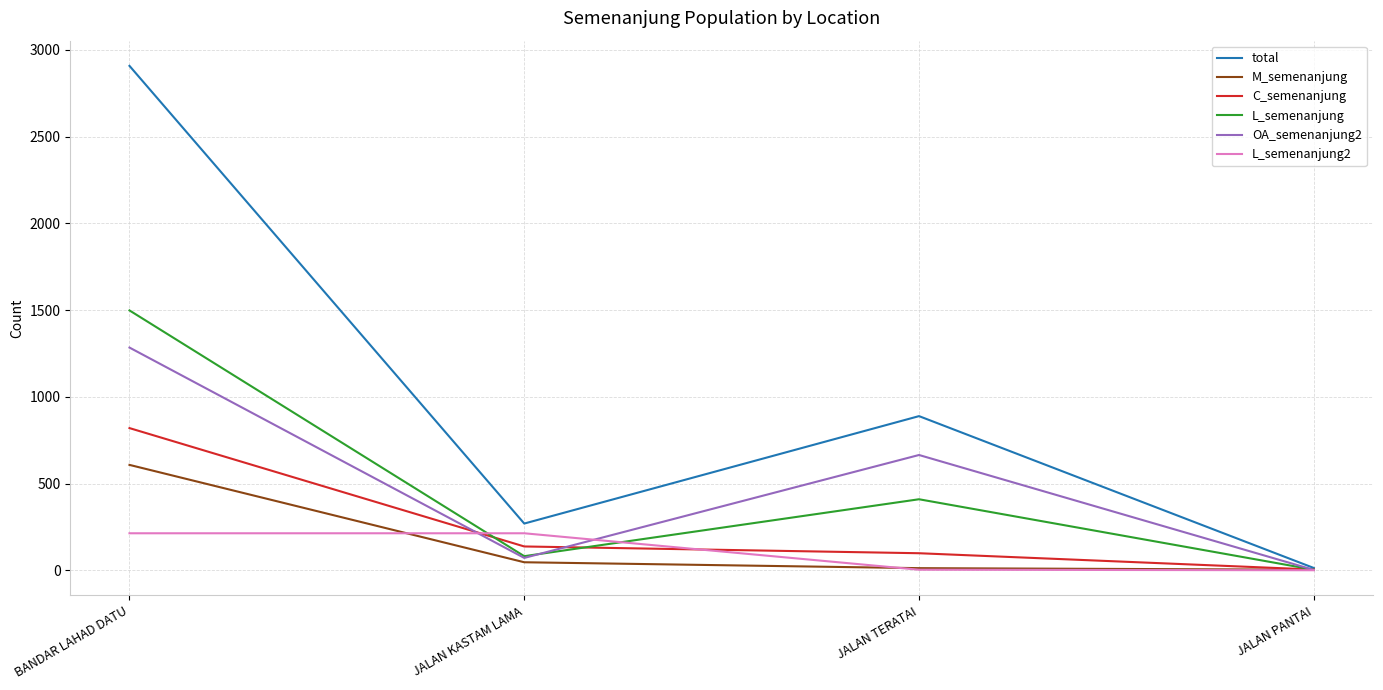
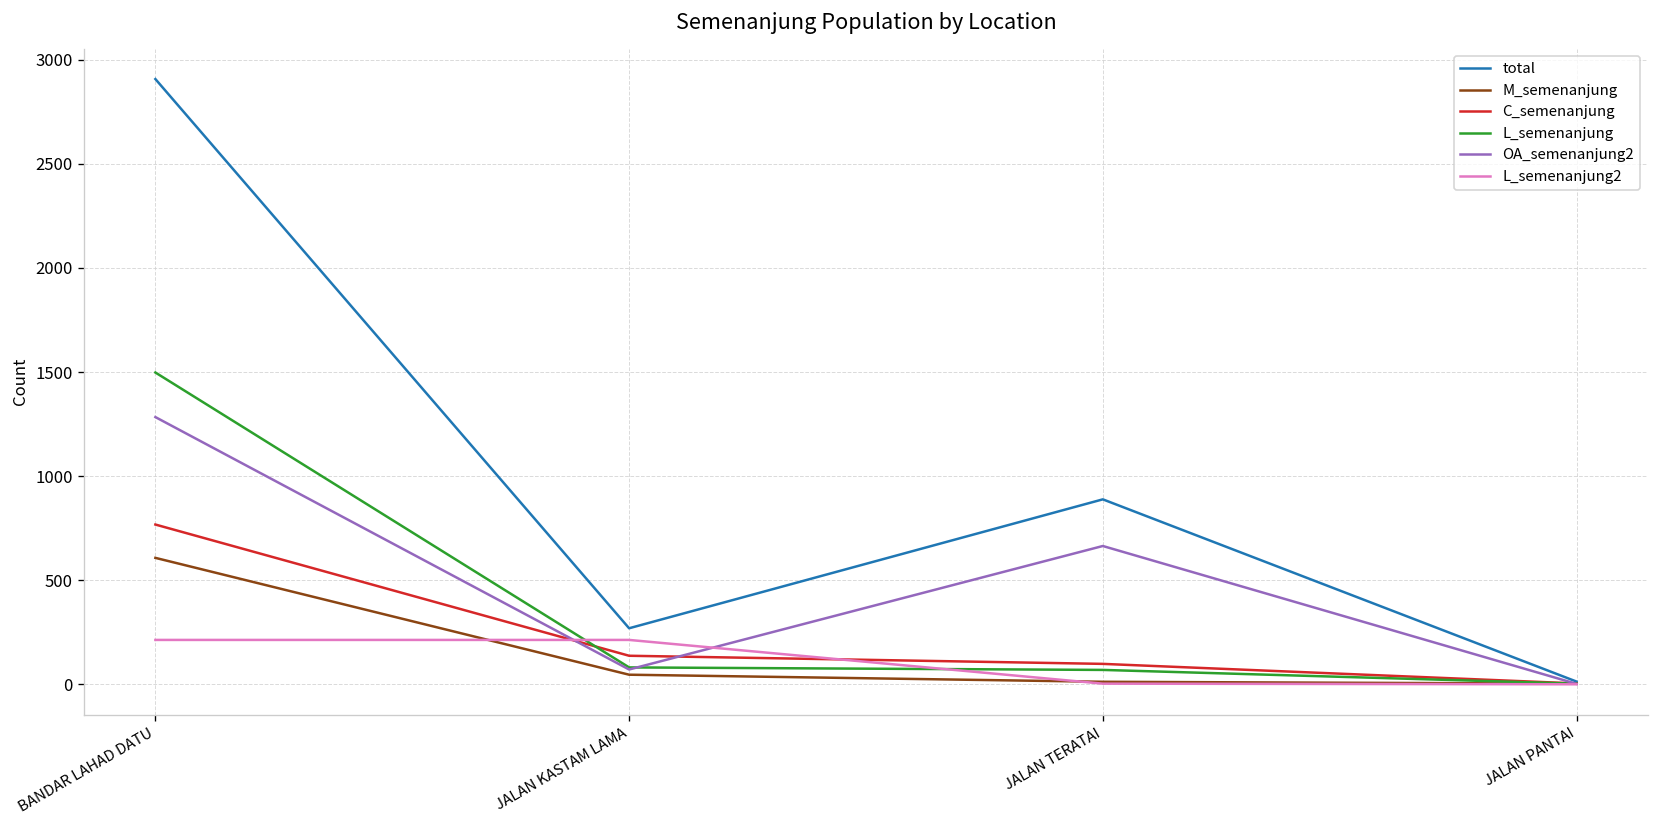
C_semenanjung, BANDAR LAHAD DATU: 820 -> 770
L_semenanjung, JALAN TERATAI: 410 -> 70
